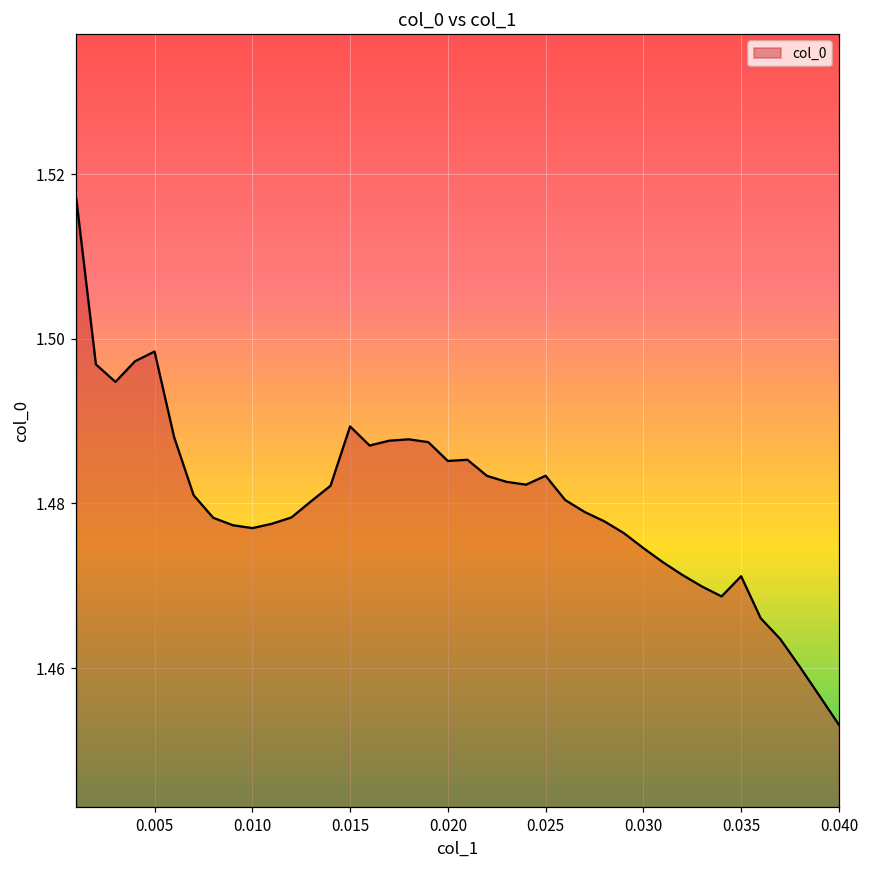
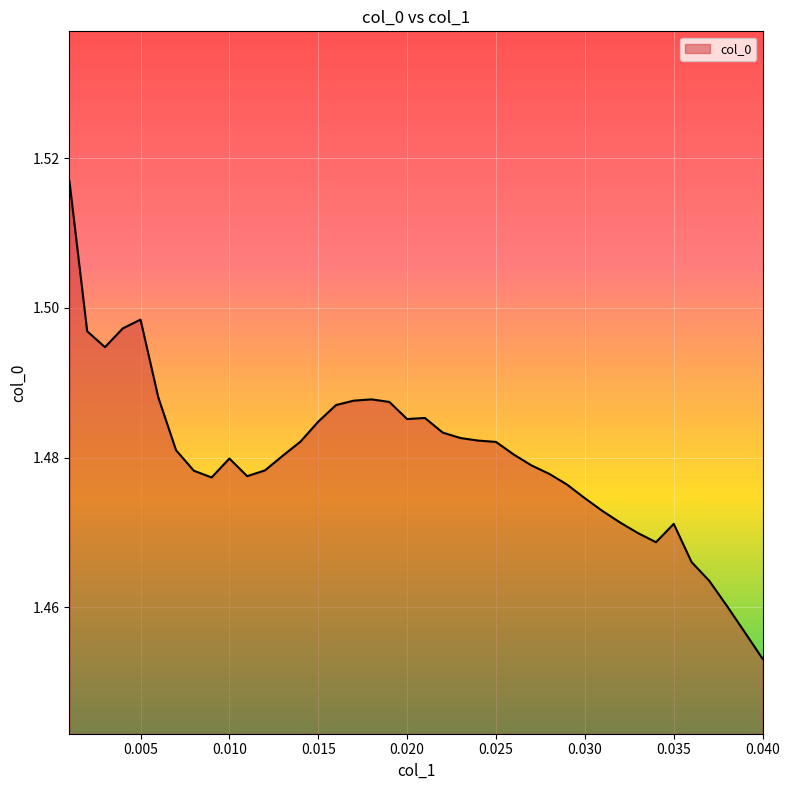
0.010: 1.477 -> 1.480
0.015: 1.489 -> 1.485
0.025: 1.483 -> 1.482
